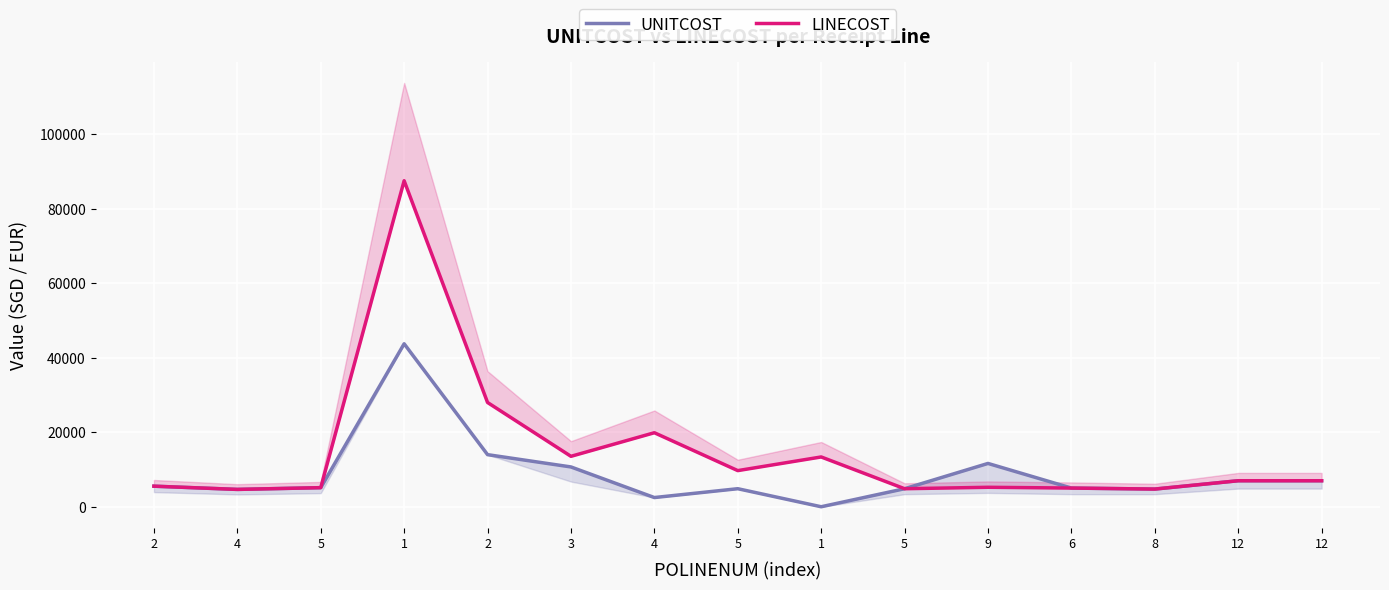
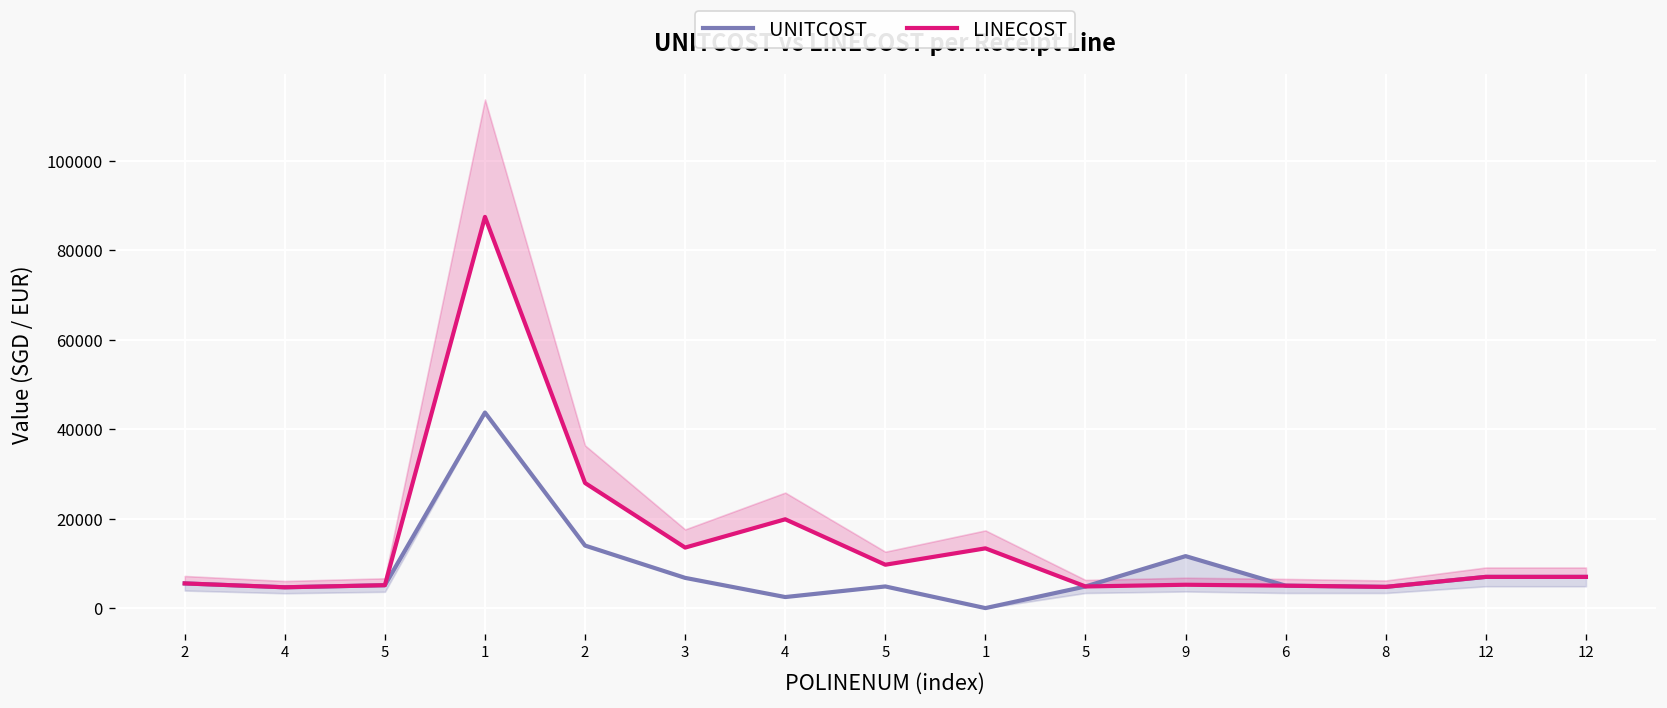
UNITCOST, 3: 11000 -> 7000
